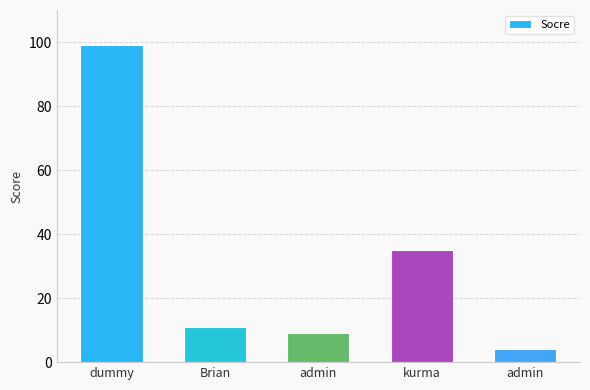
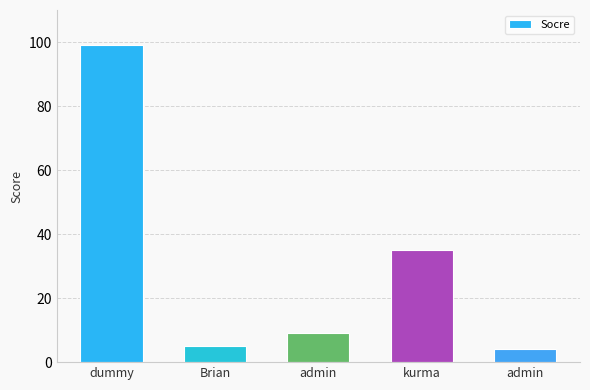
Brian: 11 -> 5
